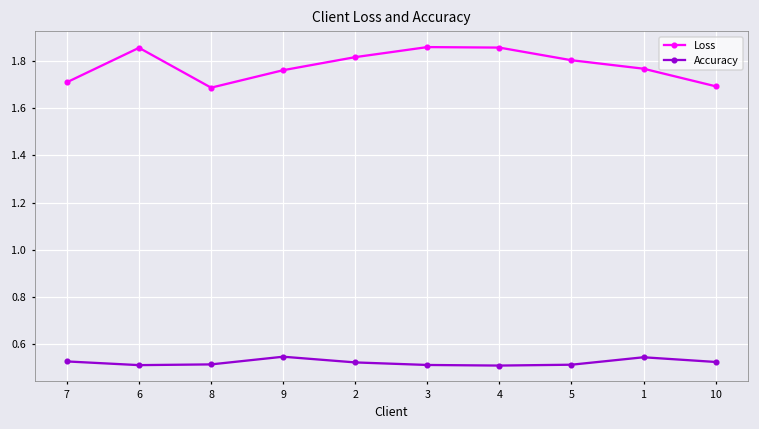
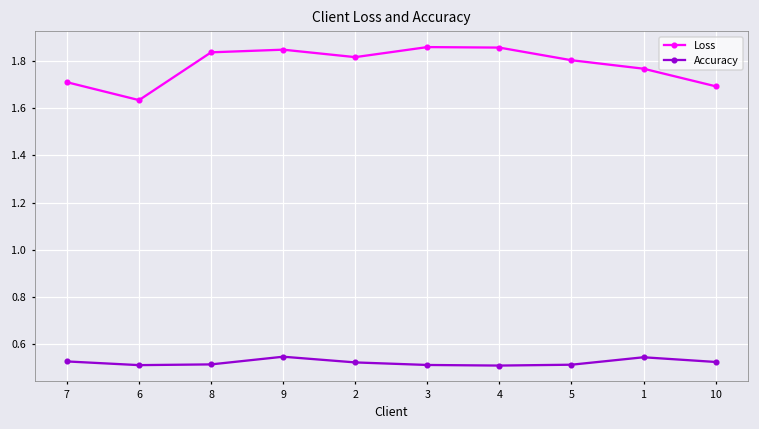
Loss, 6: 1.86 -> 1.63
Loss, 8: 1.69 -> 1.84
Loss, 9: 1.76 -> 1.85
